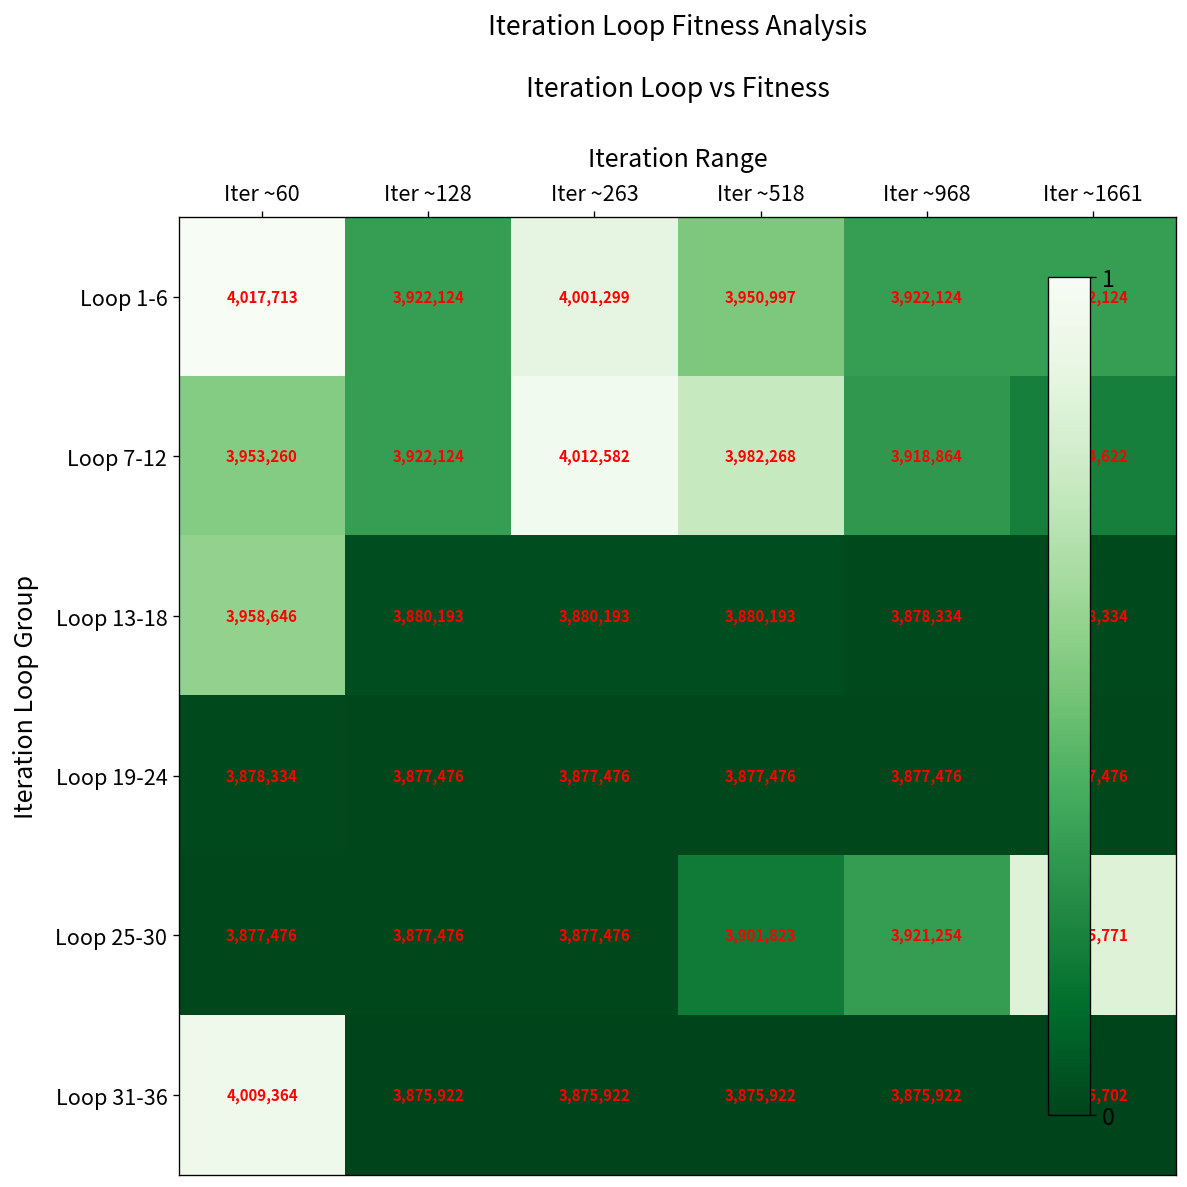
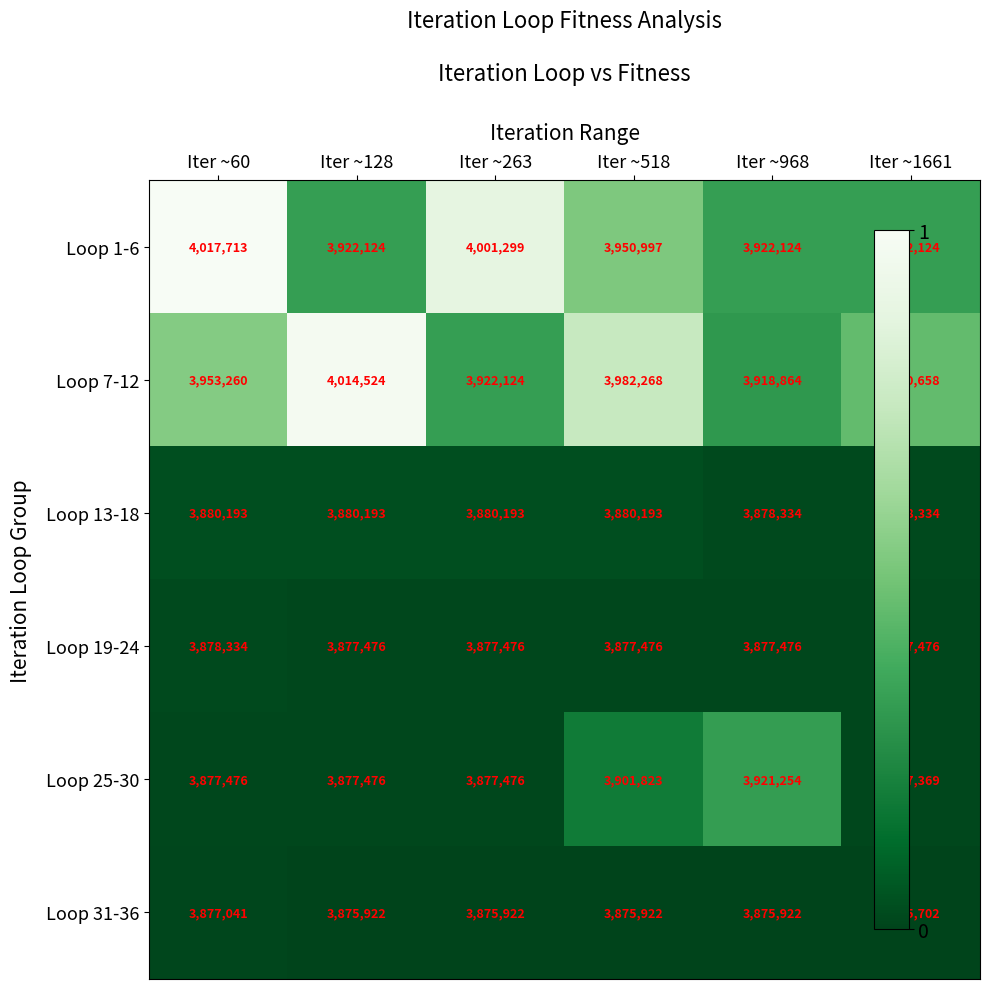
Loop 7-12, Iter ~128: 3,922,124 -> 4,014,524
Loop 7-12, Iter ~263: 4,012,582 -> 3,922,124
Loop 7-12, Iter ~1661: 3,904,622 -> 3,940,658
Loop 13-18, Iter ~60: 3,958,646 -> 3,880,193
Loop 25-30, Iter ~1661: 3,995,771 -> 3,877,369
Loop 31-36, Iter ~60: 4,009,364 -> 3,877,041
